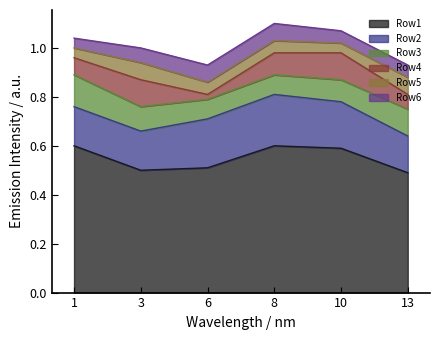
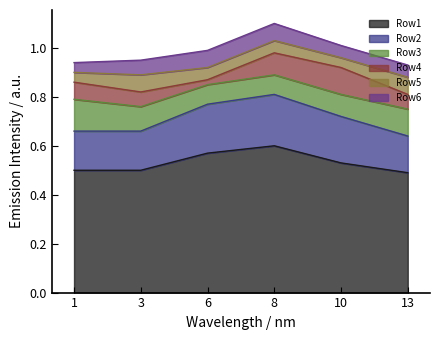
Row1, 1: 0.6 -> 0.5
Row4, 3: 0.11 -> 0.06
Row1, 6: 0.51 -> 0.57
Row1, 10: 0.59 -> 0.53
